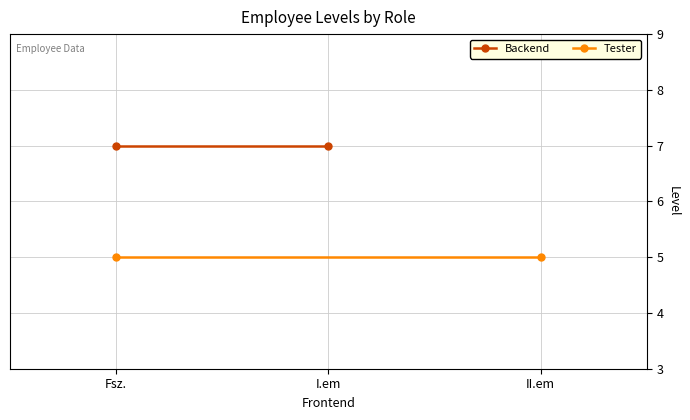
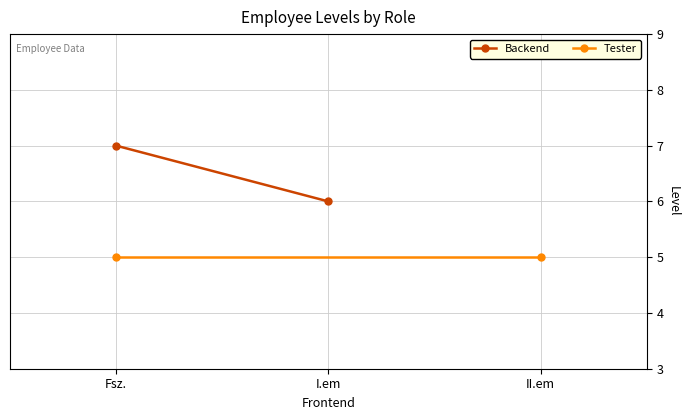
Backend, I.em: 7 -> 6
